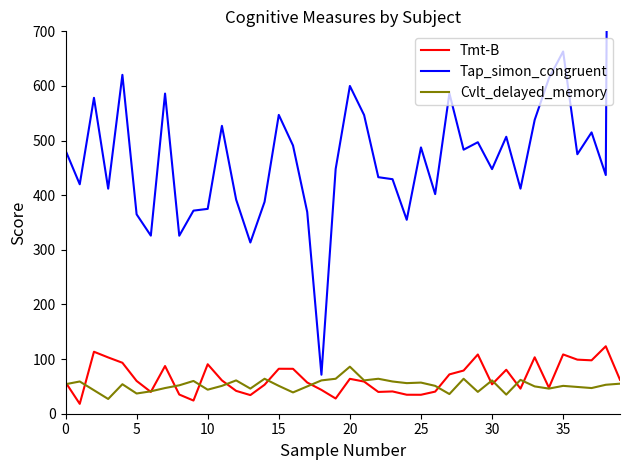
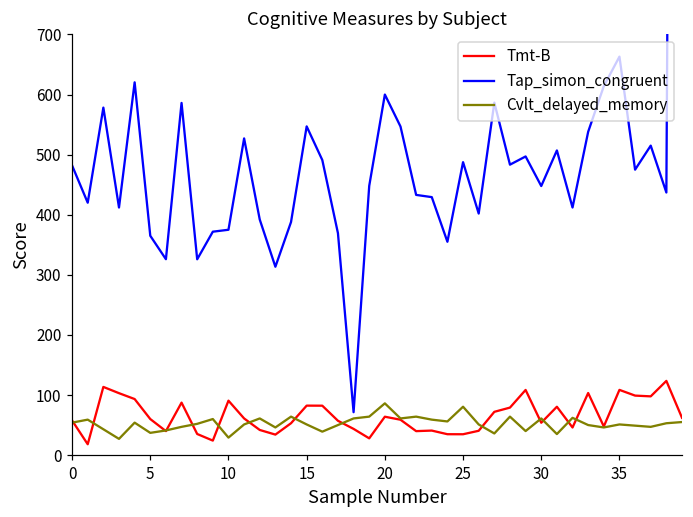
Cvlt_delayed_memory, 10: 40 -> 30
Cvlt_delayed_memory, 25: 60 -> 80
